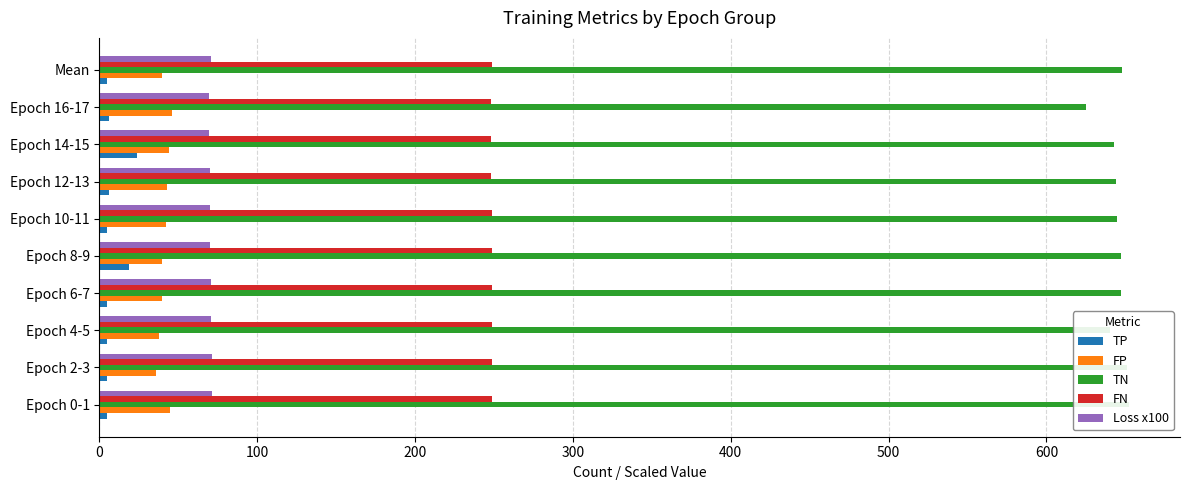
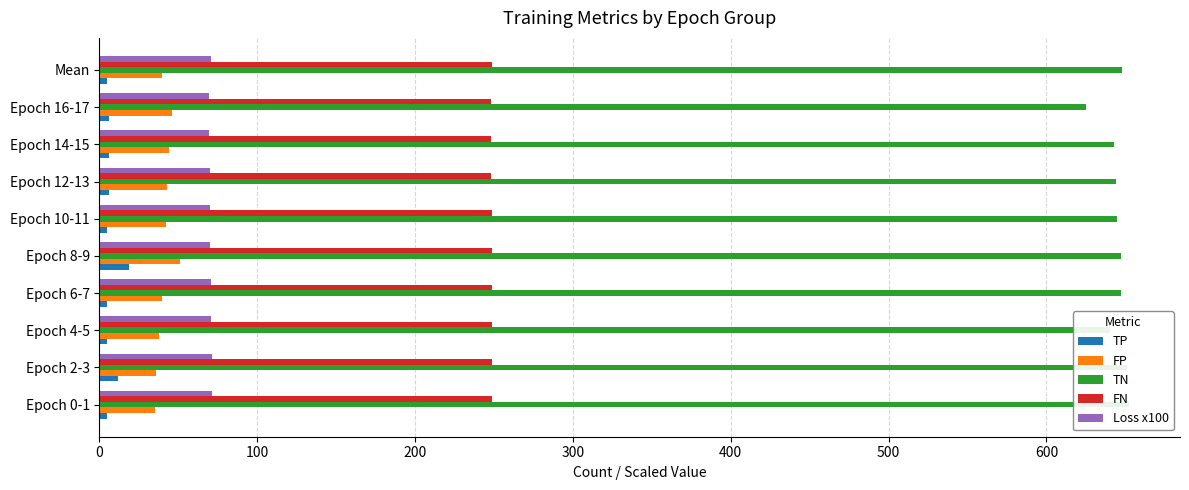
TP, Epoch 14-15: 24 -> 6
FP, Epoch 8-9: 40 -> 51
TP, Epoch 2-3: 5 -> 12
FP, Epoch 0-1: 45 -> 35
